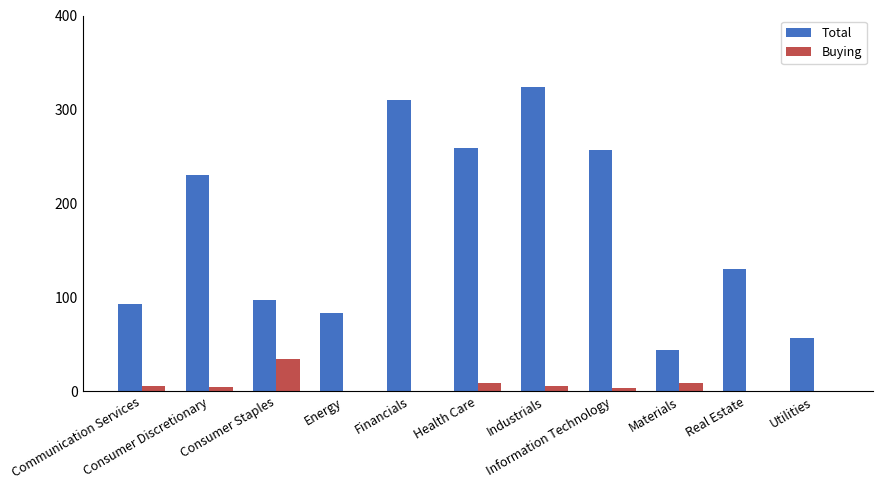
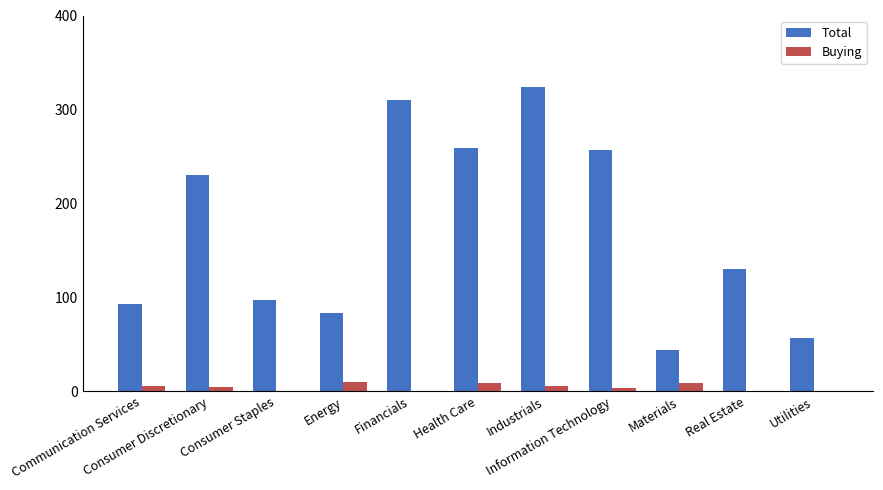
Buying, Consumer Staples: 40 -> 0
Buying, Energy: 0 -> 10
